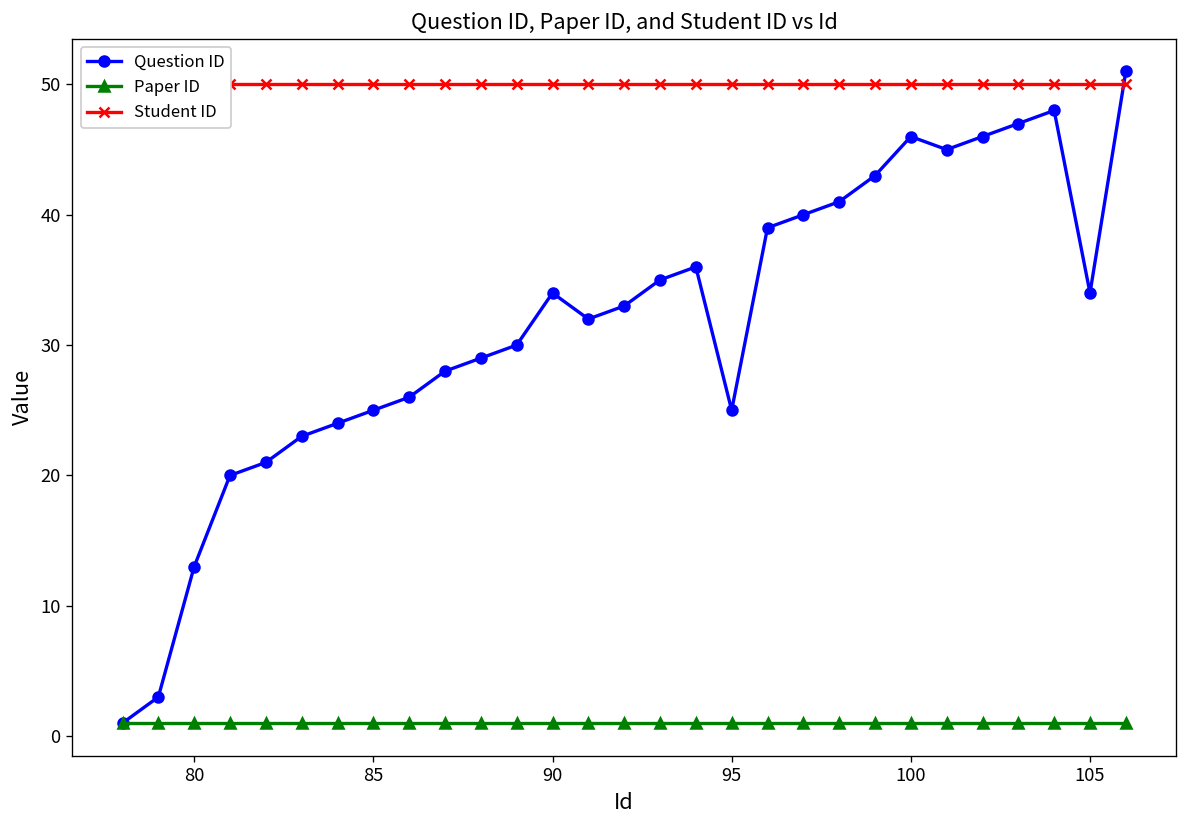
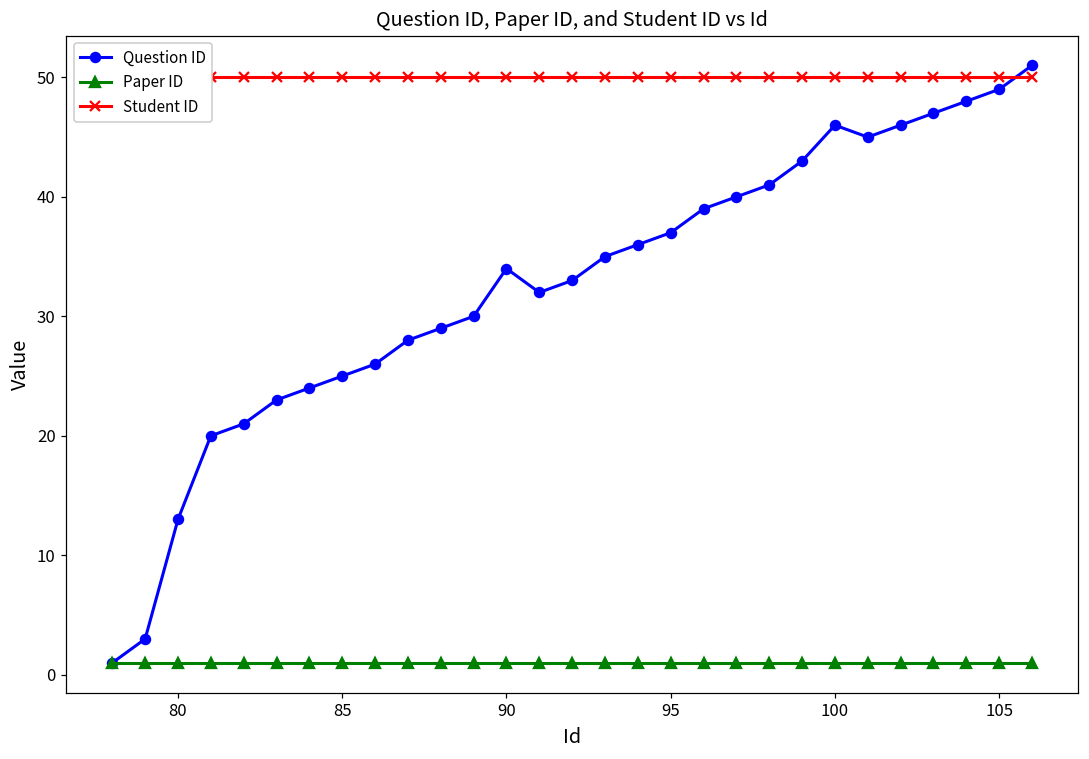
Question ID, 95: 25 -> 37
Question ID, 105: 34 -> 49
